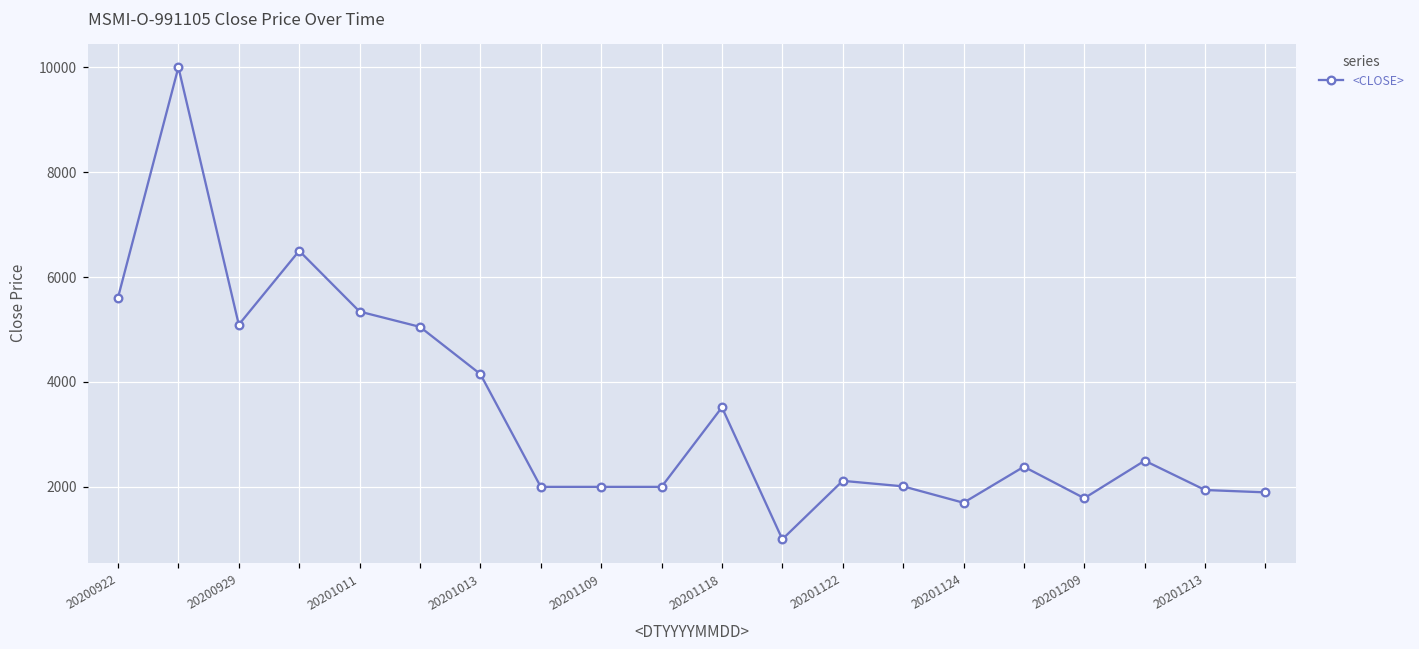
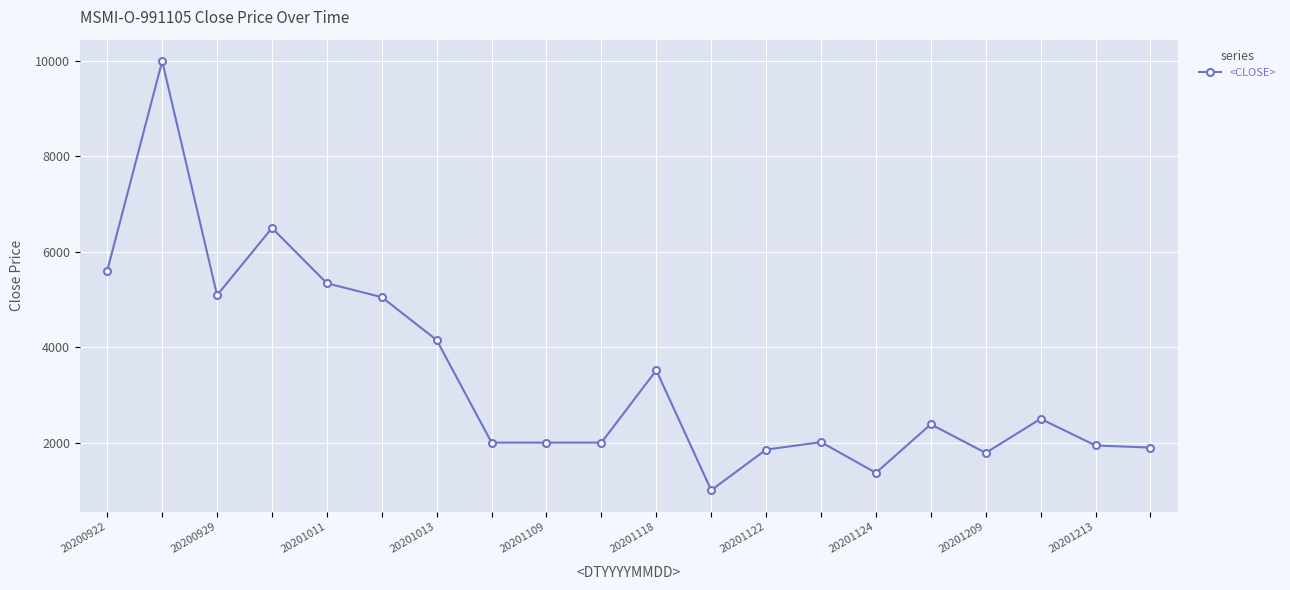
20201122: 2100 -> 1900
20201124: 1700 -> 1400
